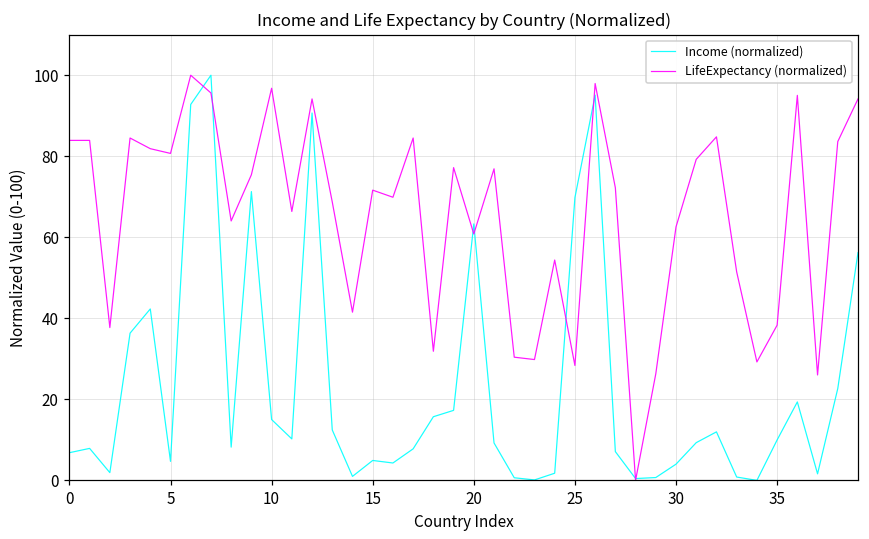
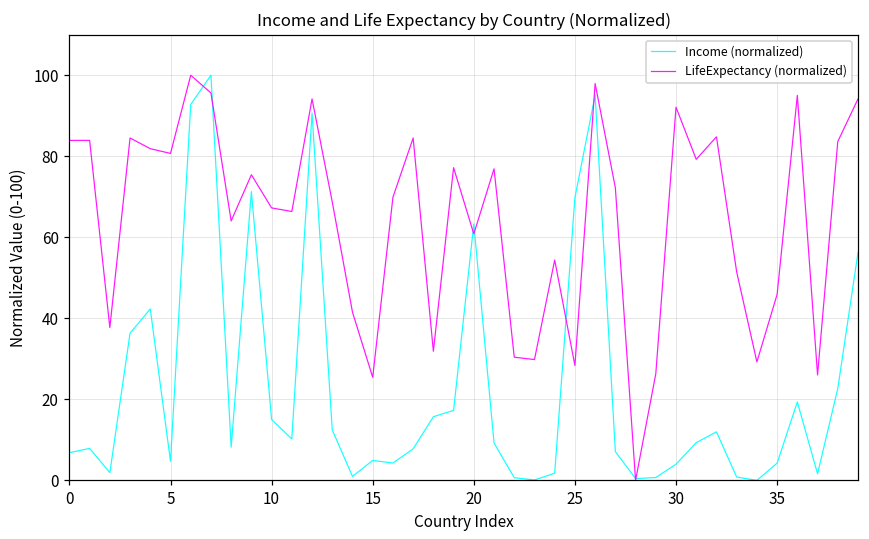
LifeExpectancy (normalized), 10: 97 -> 67
LifeExpectancy (normalized), 15: 72 -> 25
LifeExpectancy (normalized), 30: 63 -> 92
Income (normalized), 35: 10 -> 4
LifeExpectancy (normalized), 35: 38 -> 46
